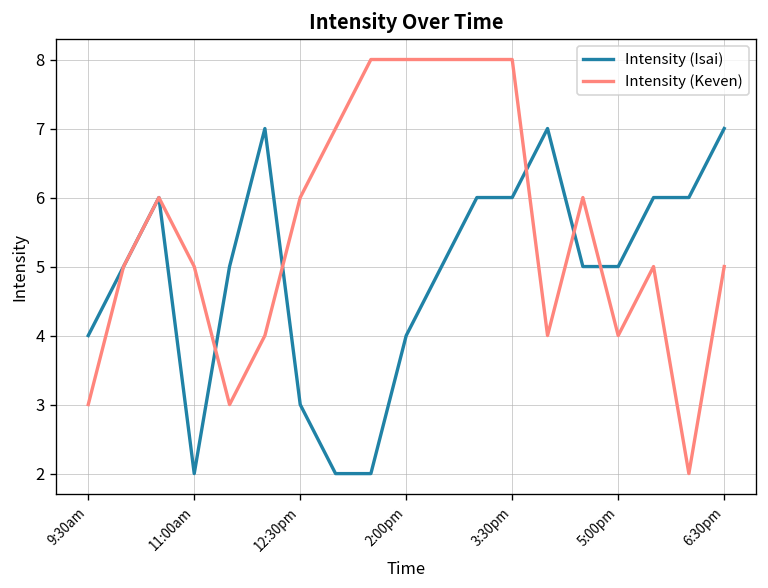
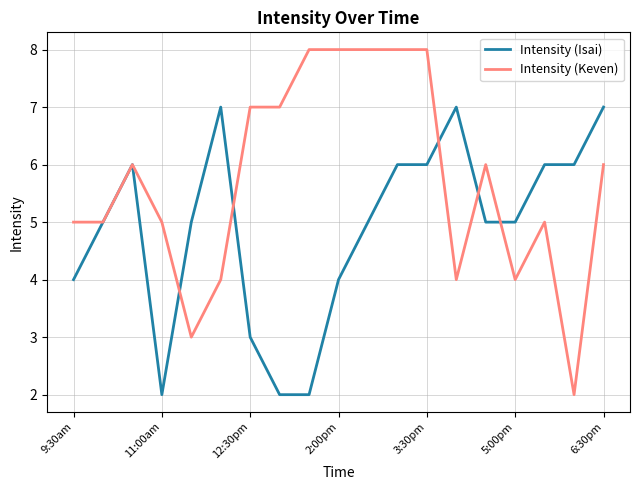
Intensity (Keven), 9:30am: 3 -> 5
Intensity (Keven), 12:30pm: 6 -> 7
Intensity (Keven), 6:30pm: 5 -> 6
